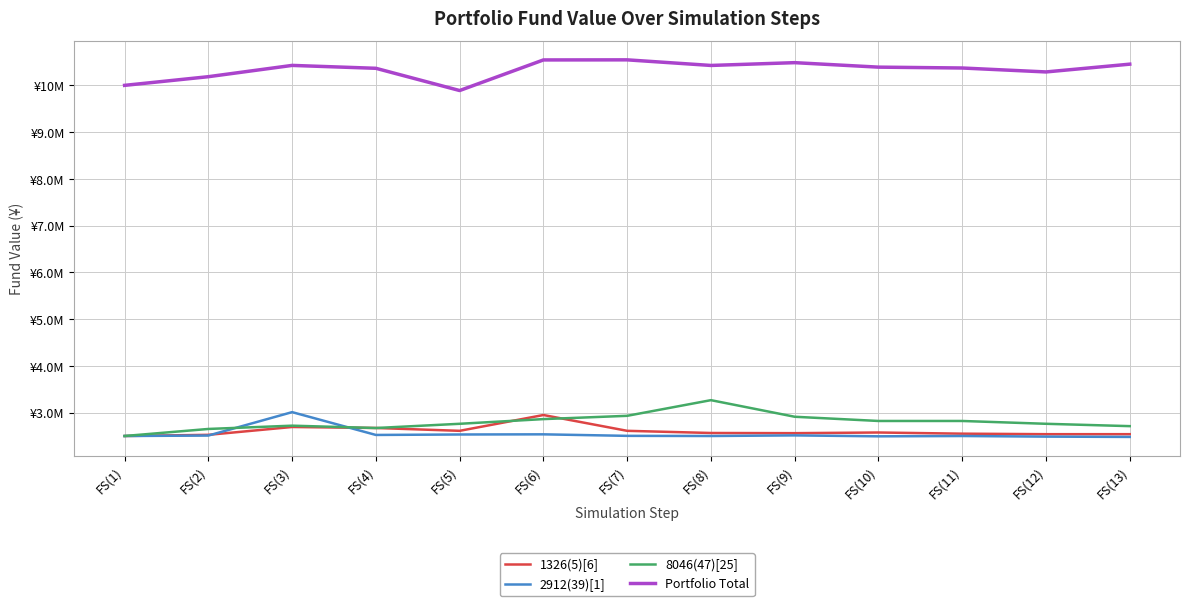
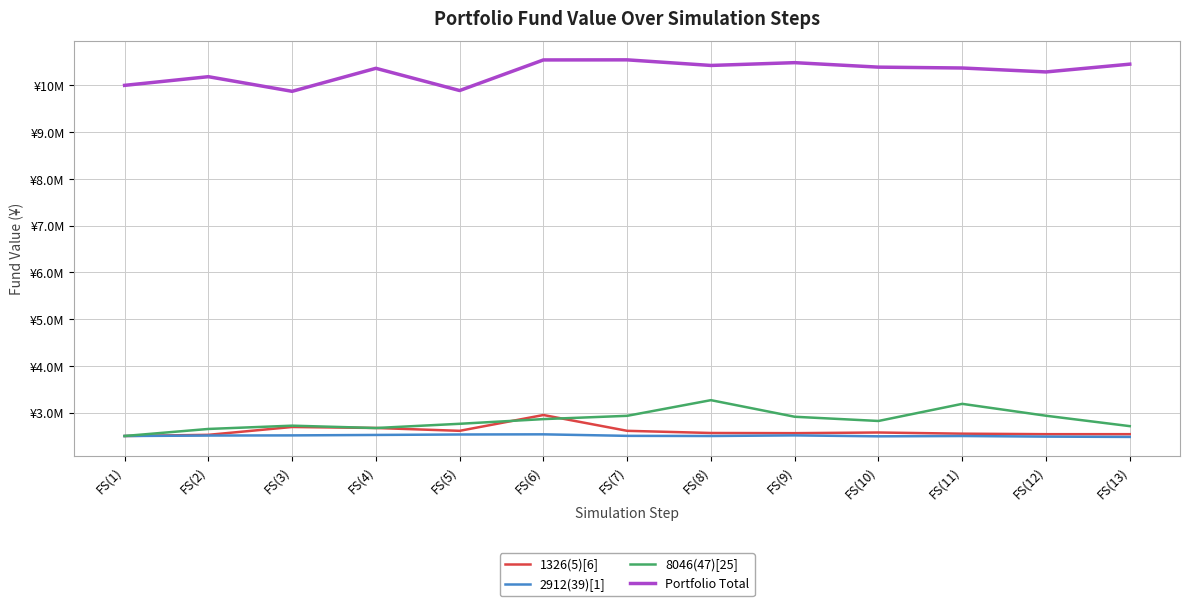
2912(39)[1], FS(3): ¥3000000 -> ¥2500000
Portfolio Total, FS(3): ¥10400000 -> ¥9900000
8046(47)[25], FS(11): ¥2800000 -> ¥3200000
8046(47)[25], FS(12): ¥2800000 -> ¥2900000
